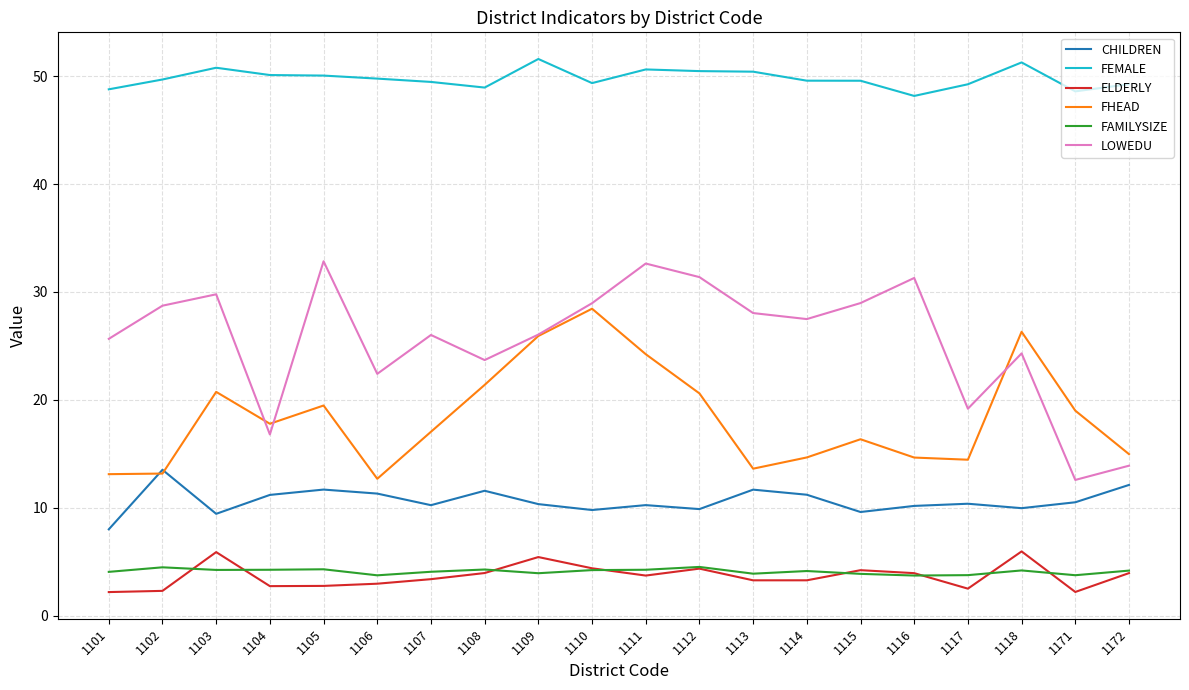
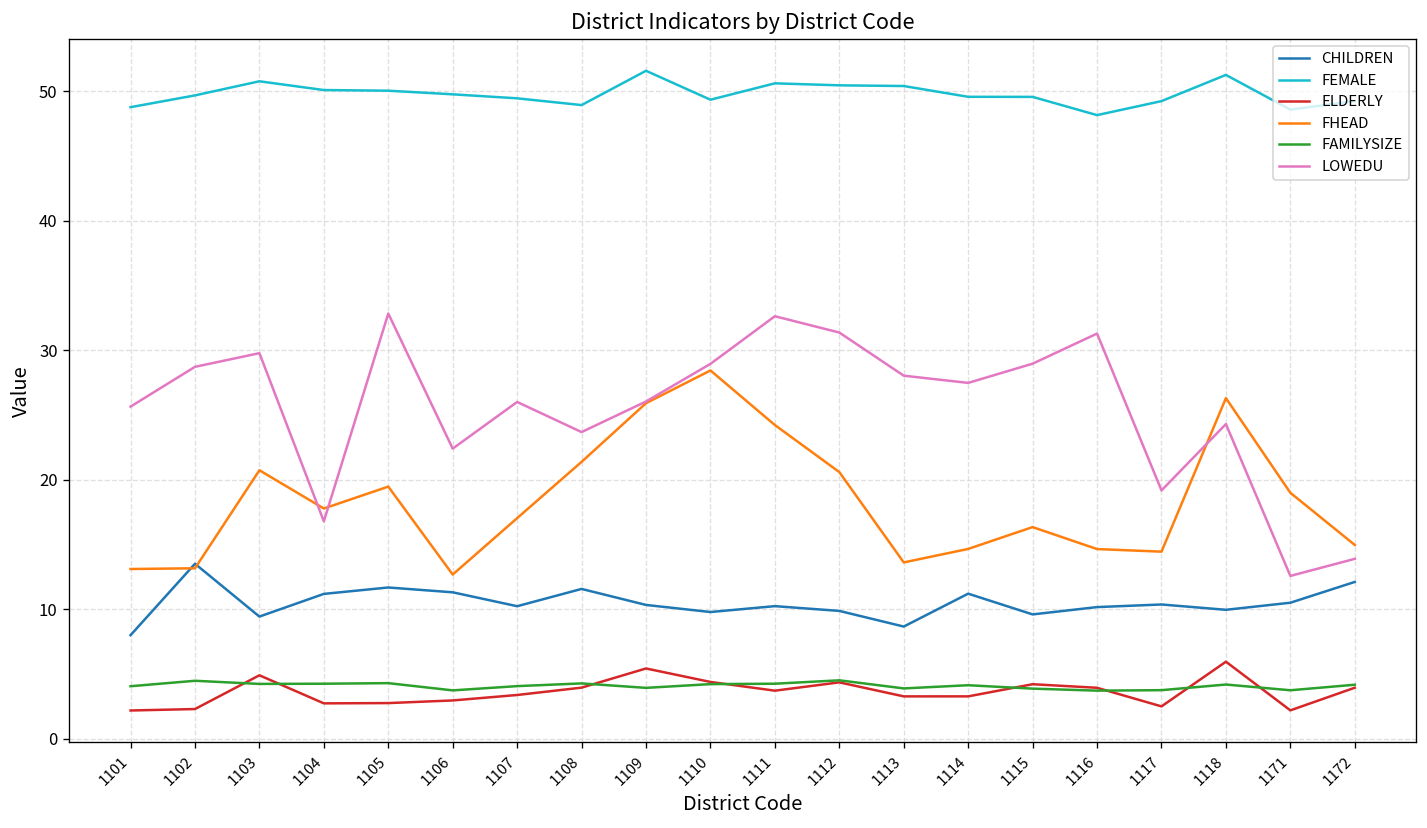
ELDERLY, 1103: 5.9 -> 4.9
CHILDREN, 1113: 11.7 -> 8.7
